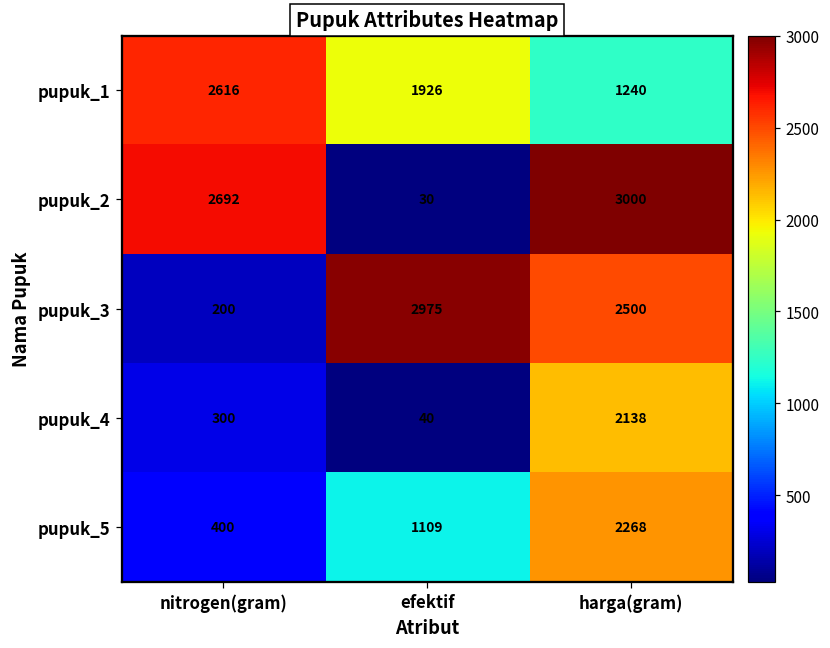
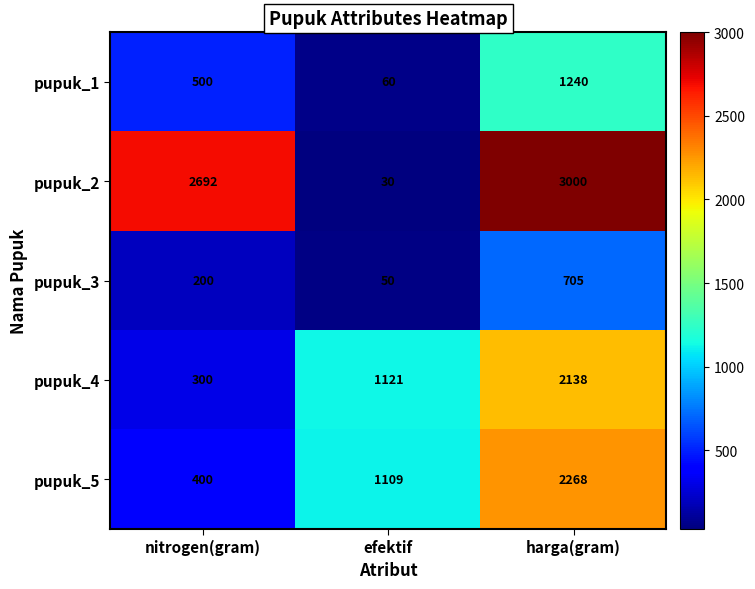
pupuk_1, nitrogen(gram): 2616 -> 500
pupuk_1, efektif: 1926 -> 60
pupuk_3, efektif: 2975 -> 50
pupuk_3, harga(gram): 2500 -> 705
pupuk_4, efektif: 40 -> 1121
